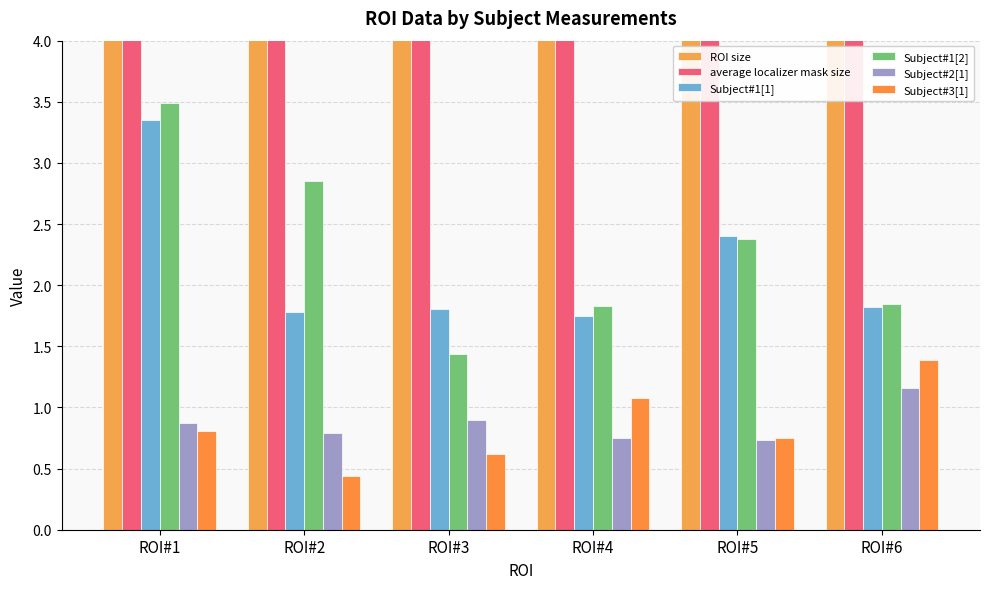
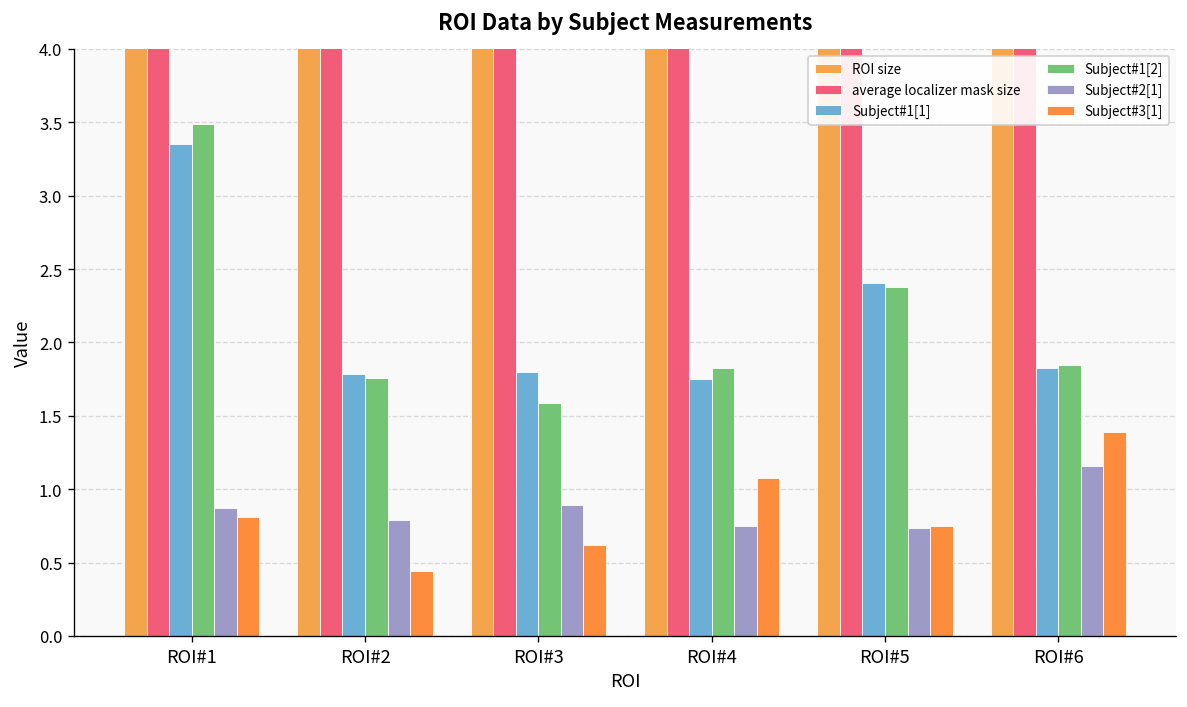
Subject#1[2], ROI#2: 2.85 -> 1.76
Subject#1[2], ROI#3: 1.43 -> 1.59
